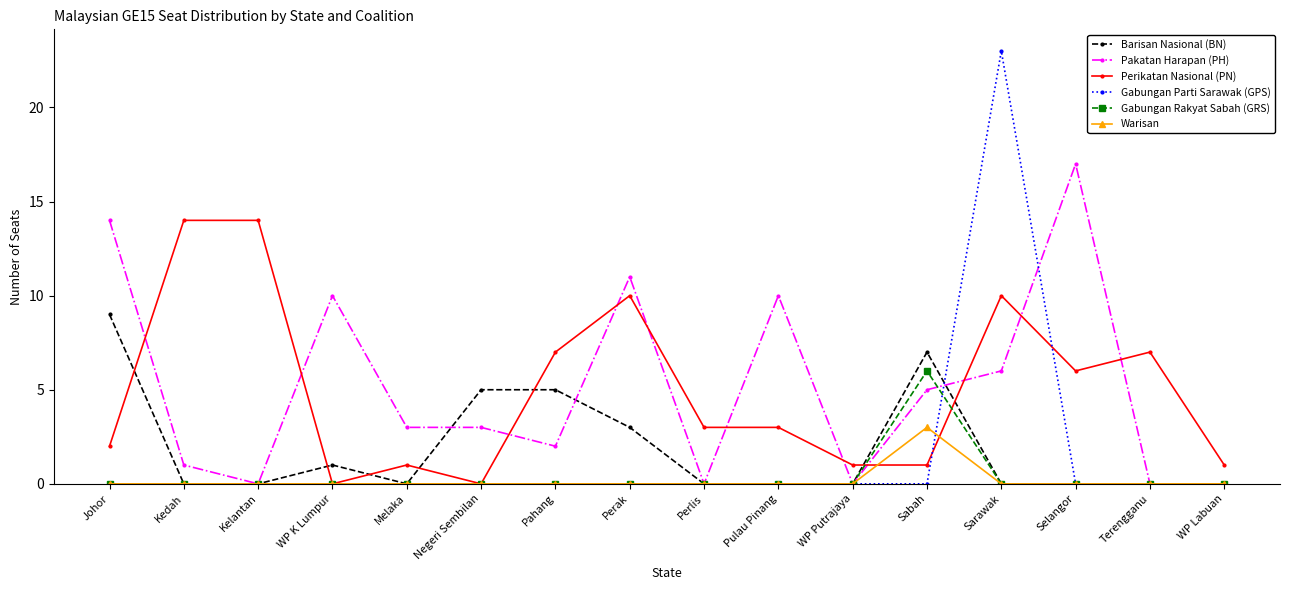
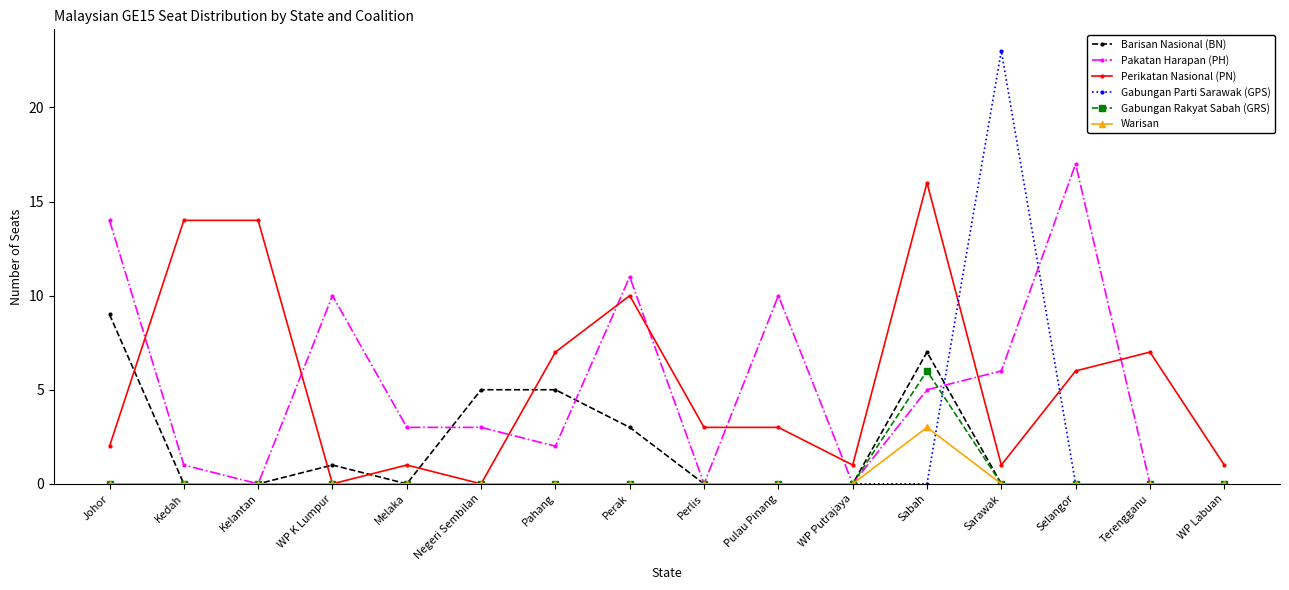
Perikatan Nasional (PN), Sabah: 1 -> 16
Perikatan Nasional (PN), Sarawak: 10 -> 1
